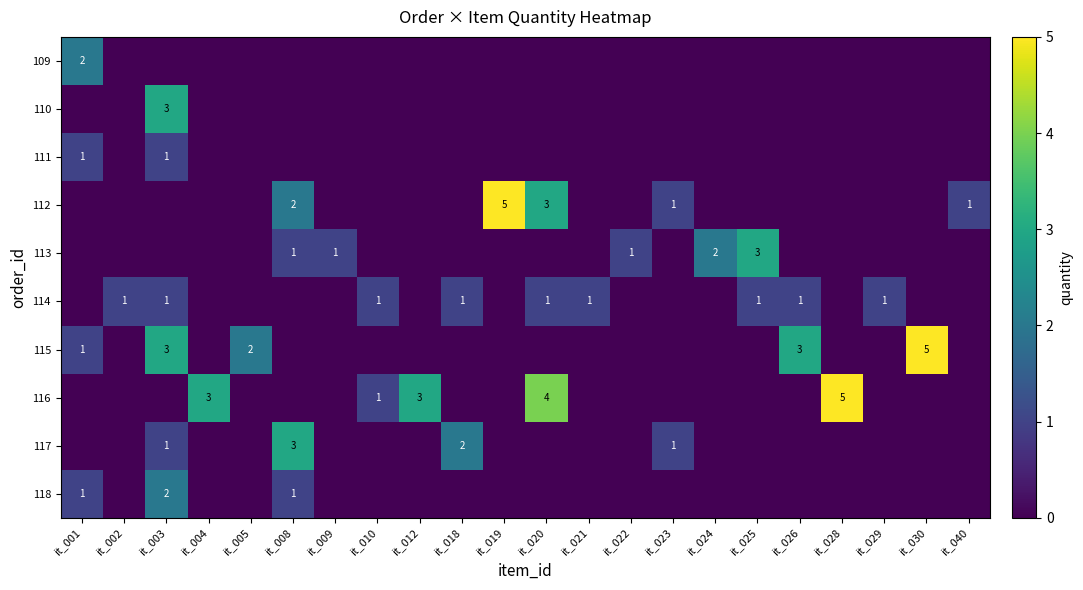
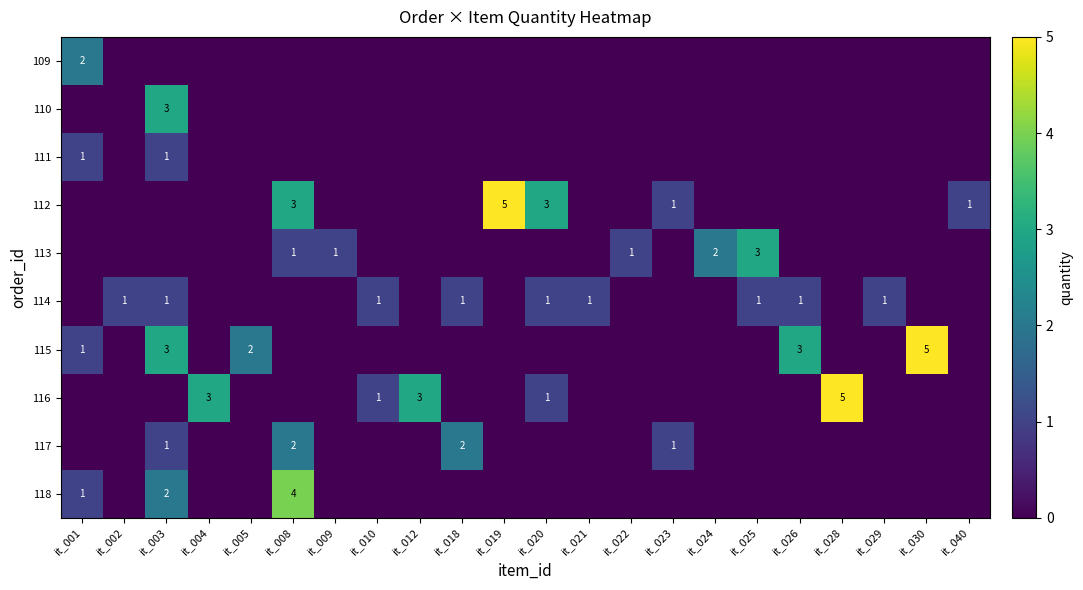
112, it_008: 2 -> 3
116, it_020: 4 -> 1
117, it_008: 3 -> 2
118, it_008: 1 -> 4
